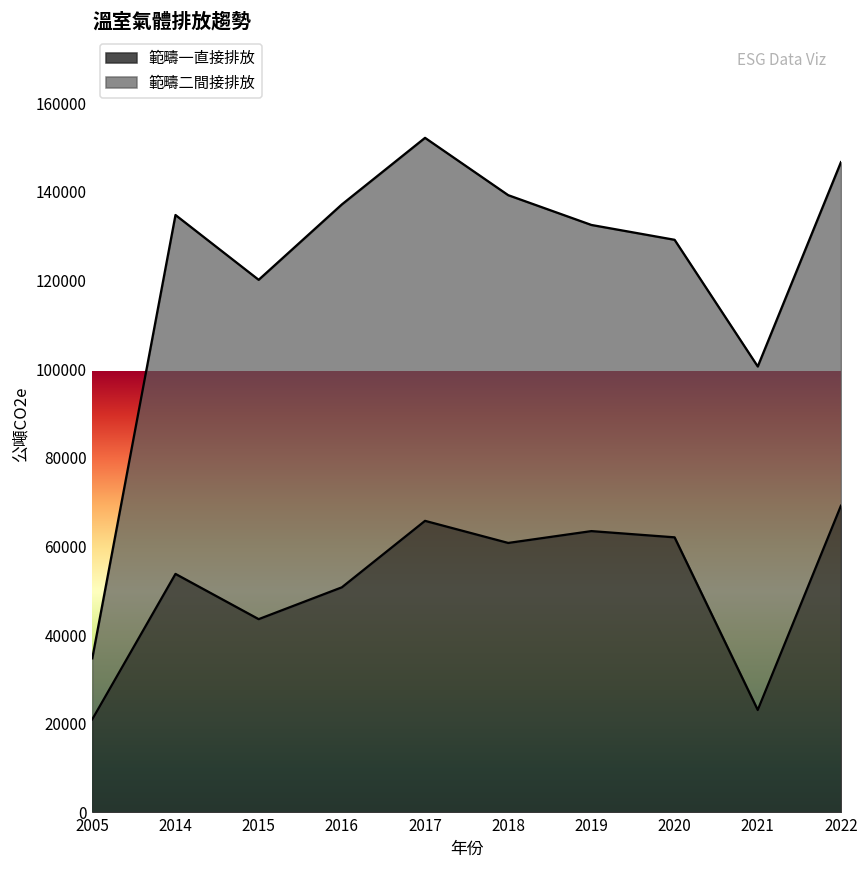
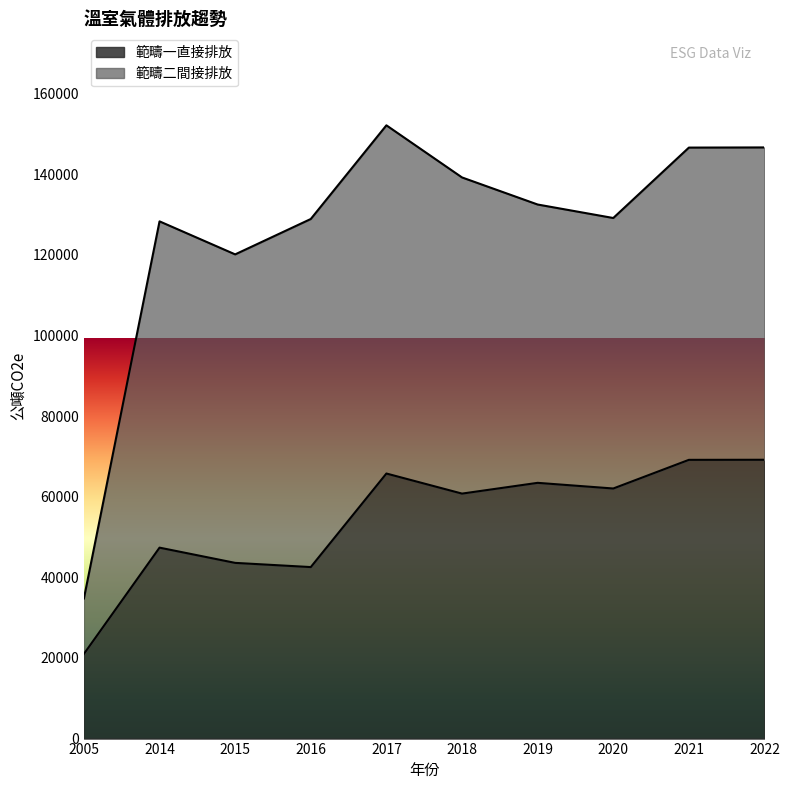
範疇一直接排放, 2014: 54000 -> 47000
範疇一直接排放, 2016: 51000 -> 43000
範疇一直接排放, 2021: 23000 -> 69000
